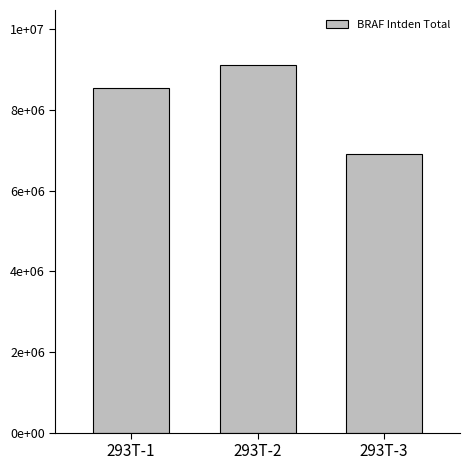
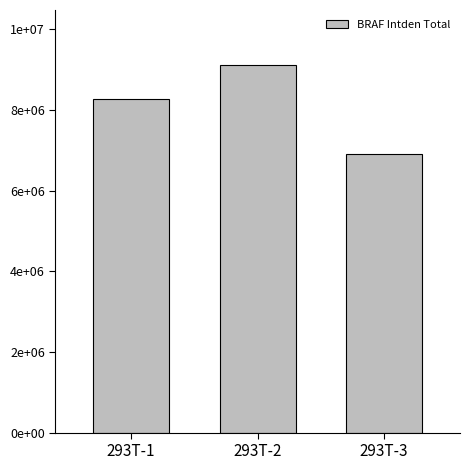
293T-1: 8500000 -> 8300000
